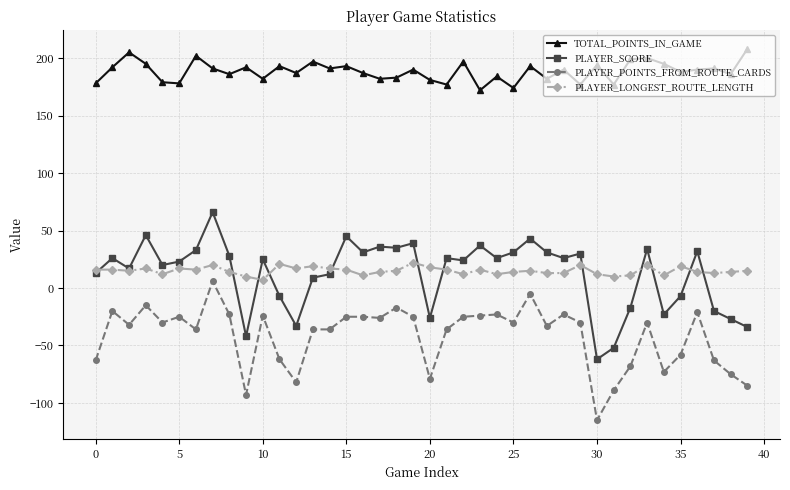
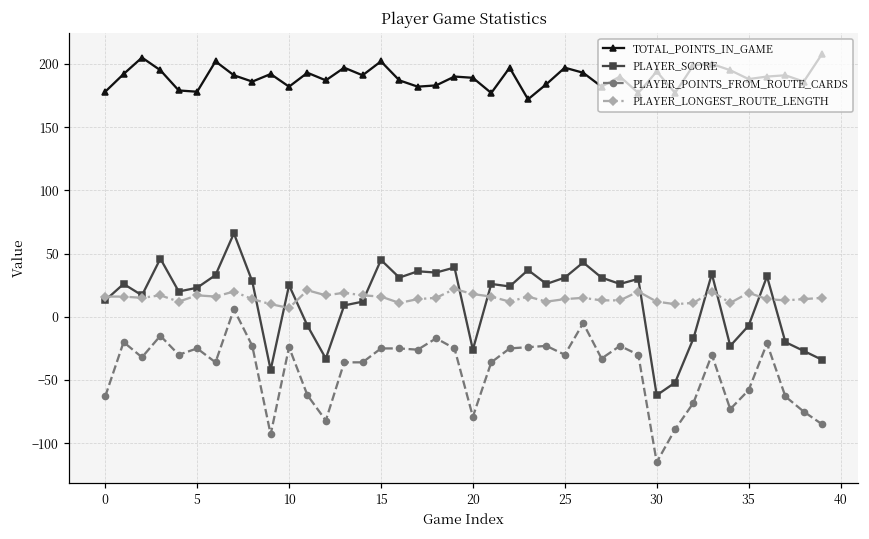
TOTAL_POINTS_IN_GAME, 15: 193 -> 202
TOTAL_POINTS_IN_GAME, 20: 181 -> 189
TOTAL_POINTS_IN_GAME, 25: 174 -> 197
